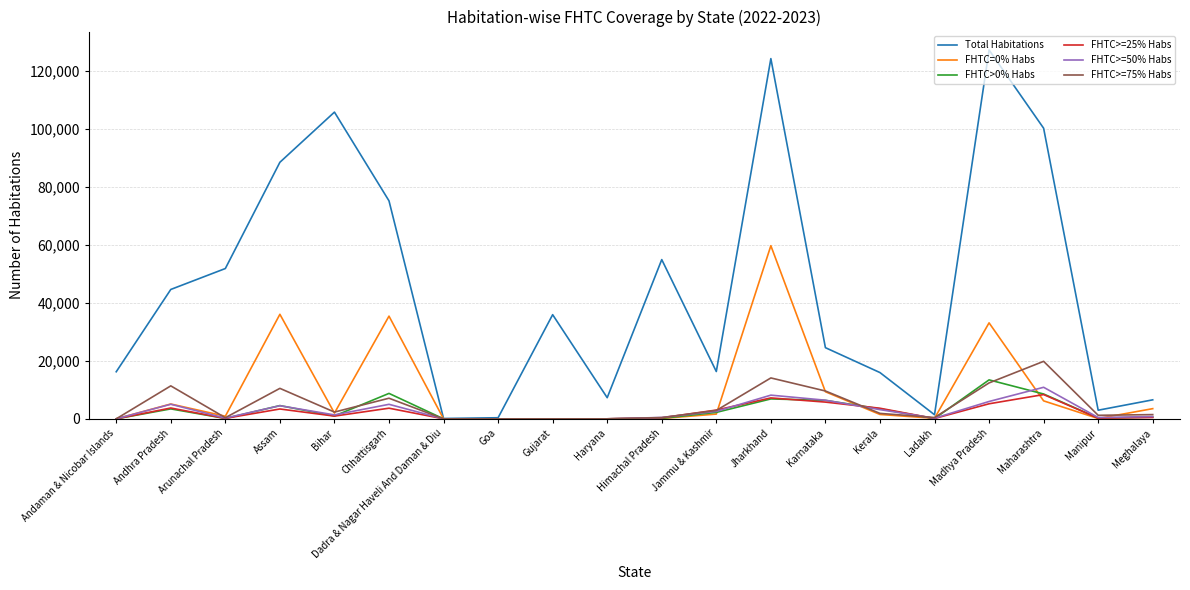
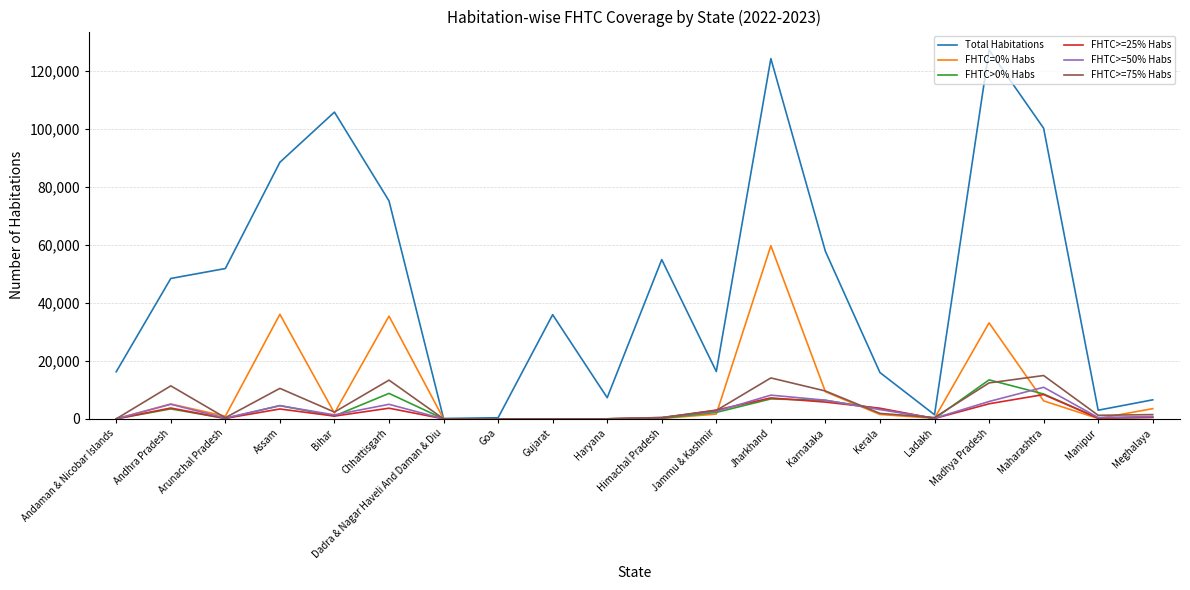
Total Habitations, Andhra Pradesh: 45,000 -> 48,000
FHTC>=75% Habs, Chhattisgarh: 7,000 -> 13,000
Total Habitations, Karnataka: 25,000 -> 58,000
FHTC>=75% Habs, Maharashtra: 20,000 -> 15,000
